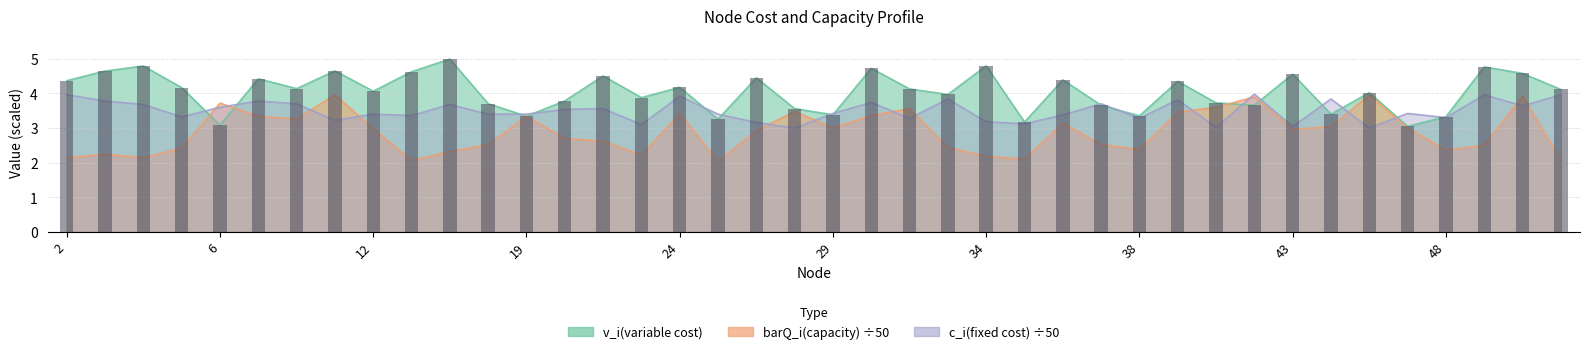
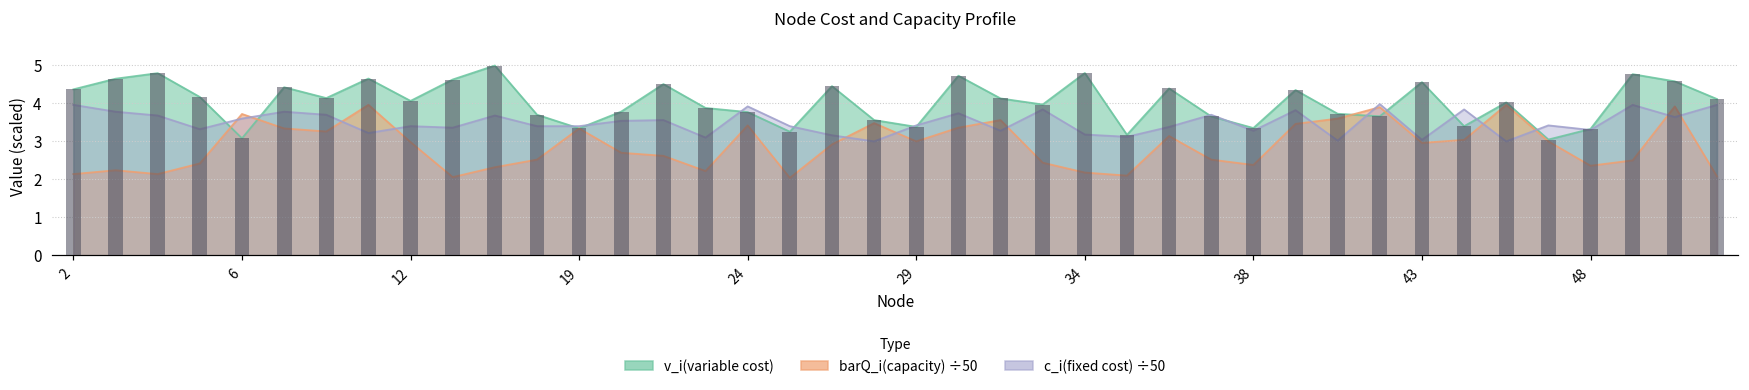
v_i(variable cost), 24: 4.2 -> 3.8
